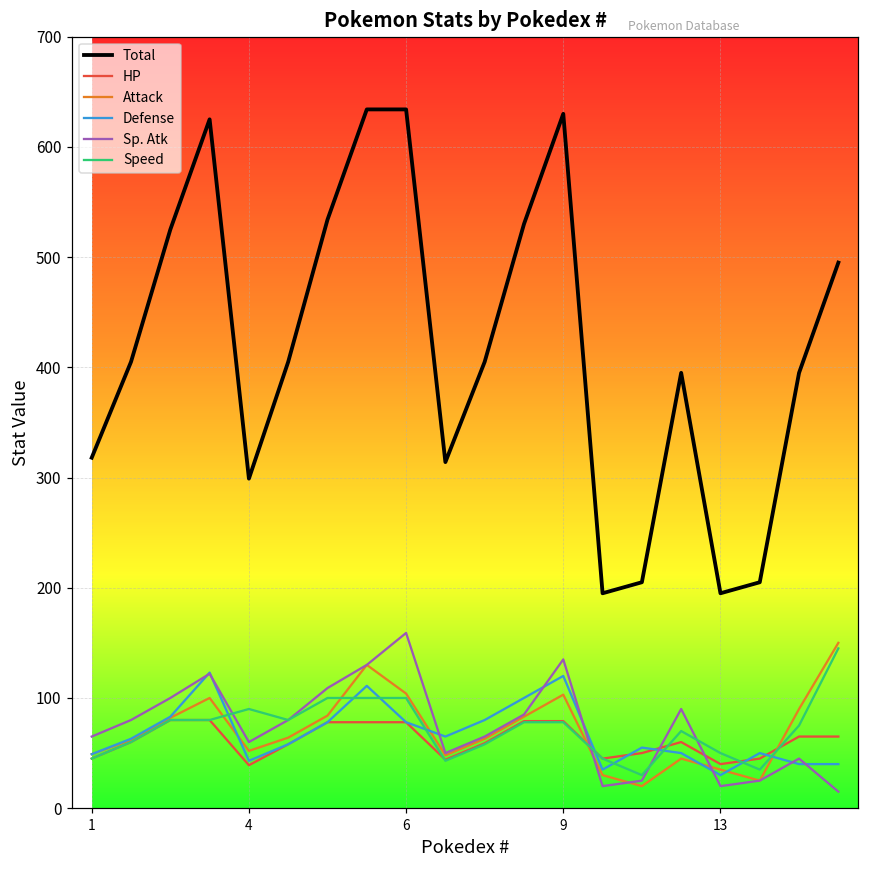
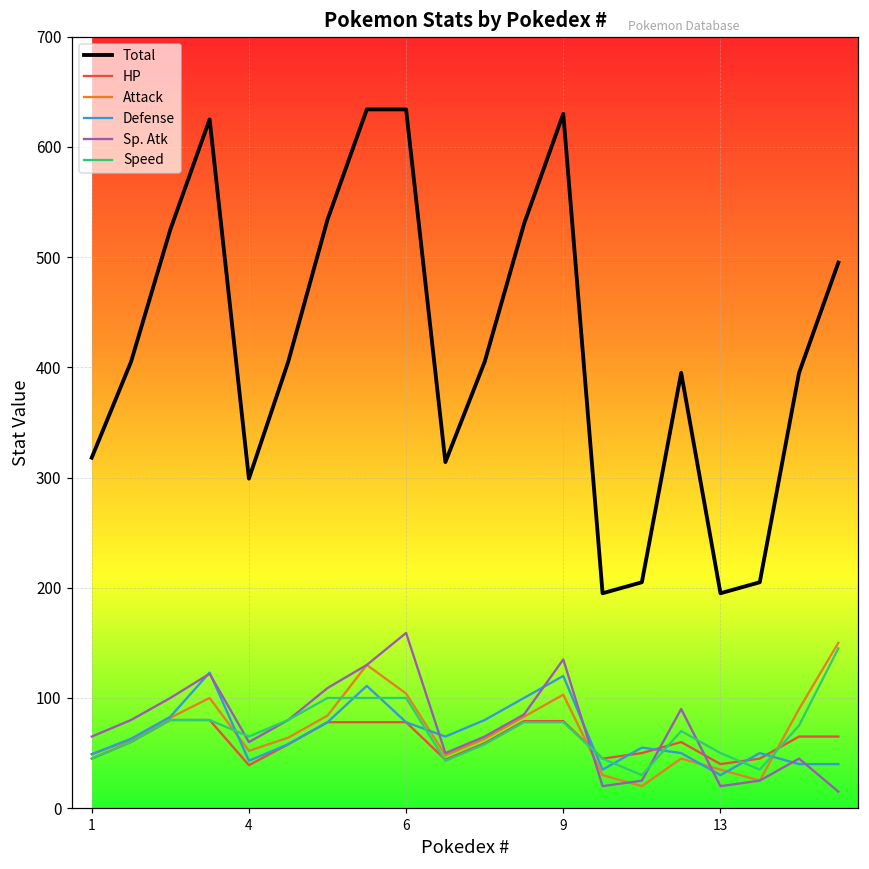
Speed, 4: 90 -> 65
